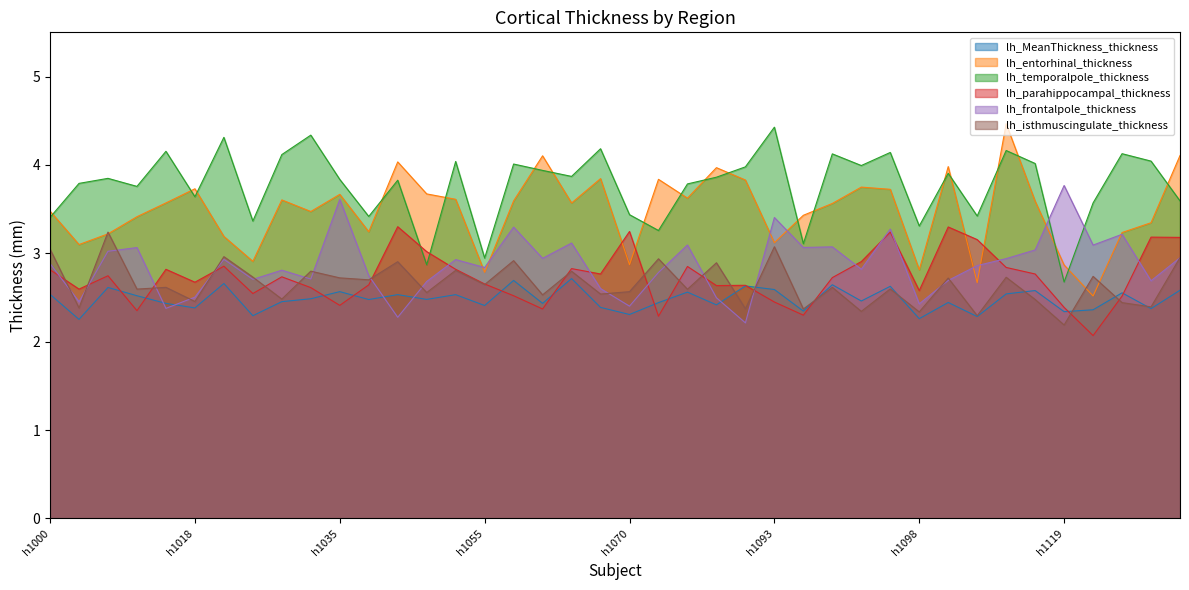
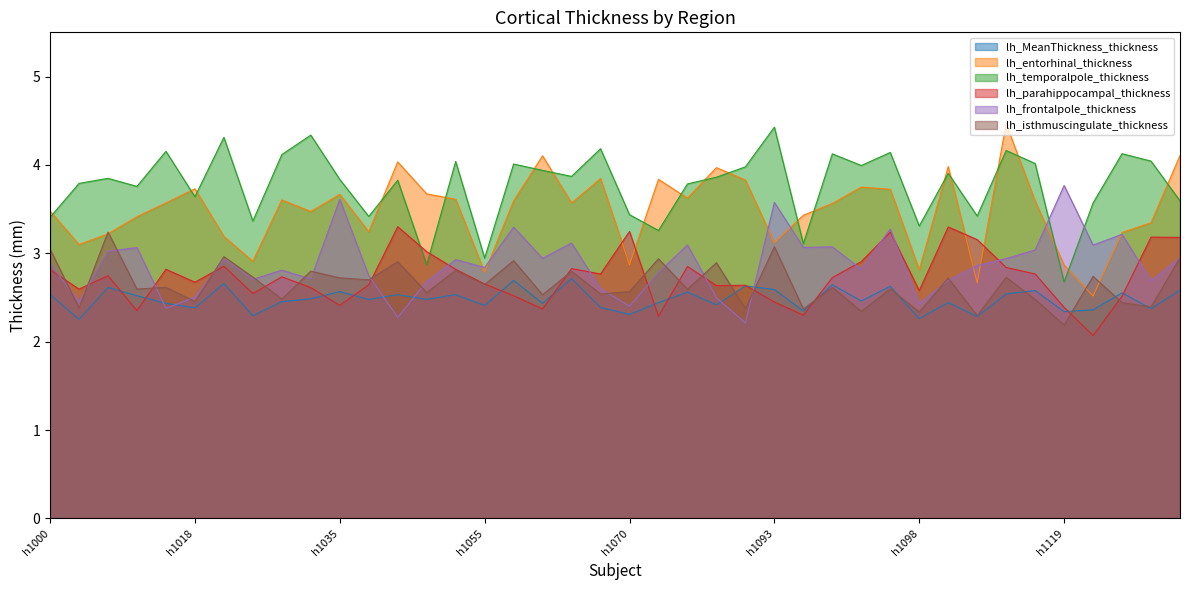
lh_frontalpole_thickness, h1093: 3.4 -> 3.6
